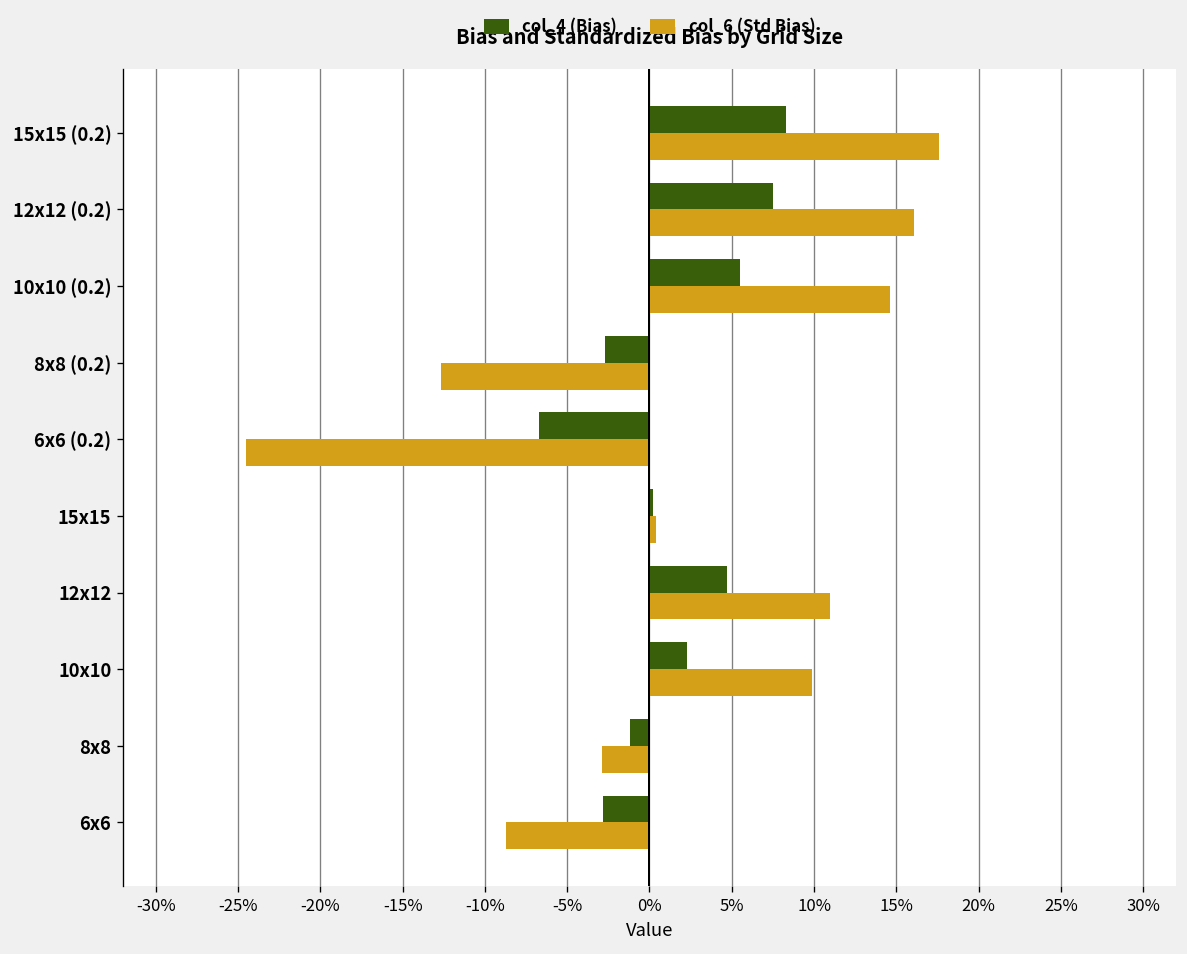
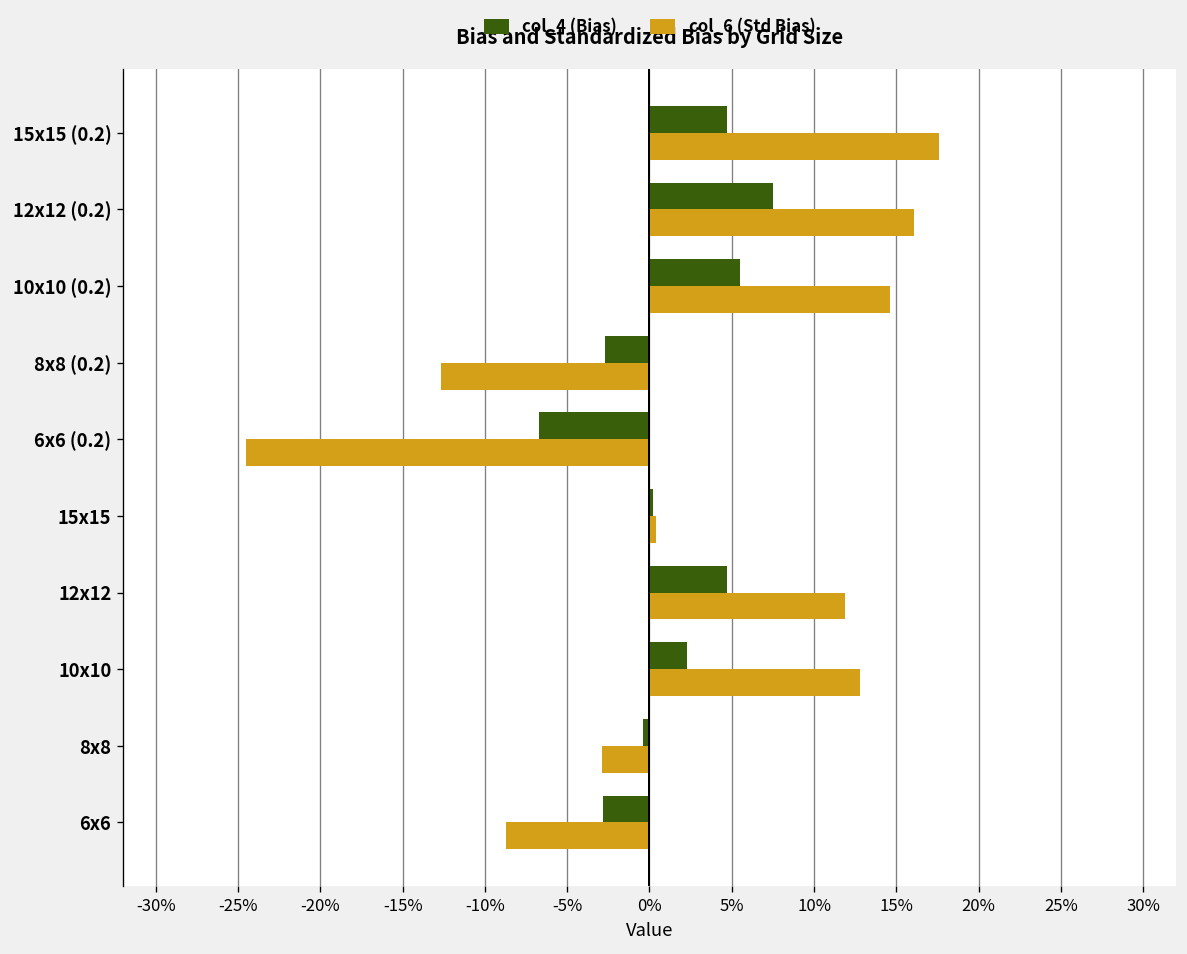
col_4 (Bias), 15x15 (0.2): 8.3% -> 4.7%
col_6 (Std Bias), 12x12: 11.0% -> 11.9%
col_6 (Std Bias), 10x10: 9.9% -> 12.8%
col_4 (Bias), 8x8: -1.2% -> -0.4%
